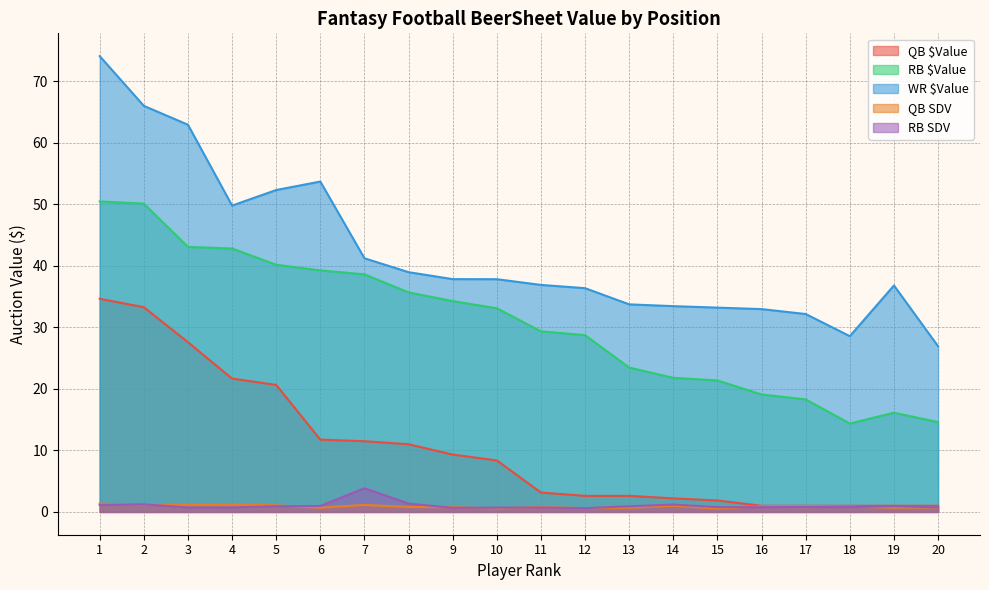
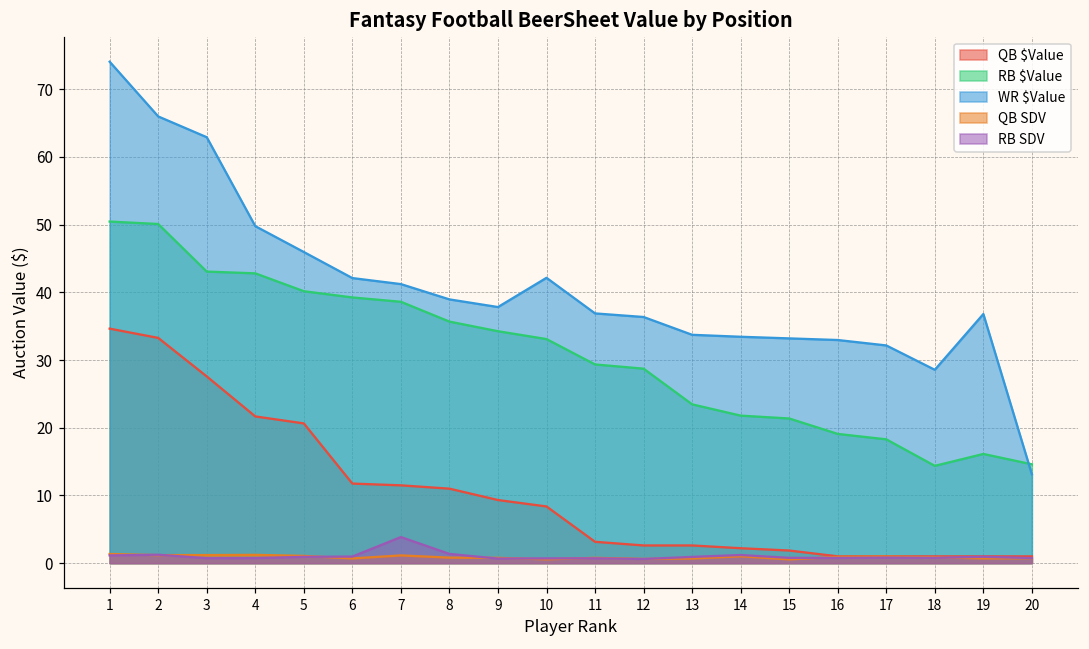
WR $Value, 5: 52 -> 46
WR $Value, 6: 54 -> 42
WR $Value, 10: 38 -> 42
WR $Value, 20: 27 -> 13
